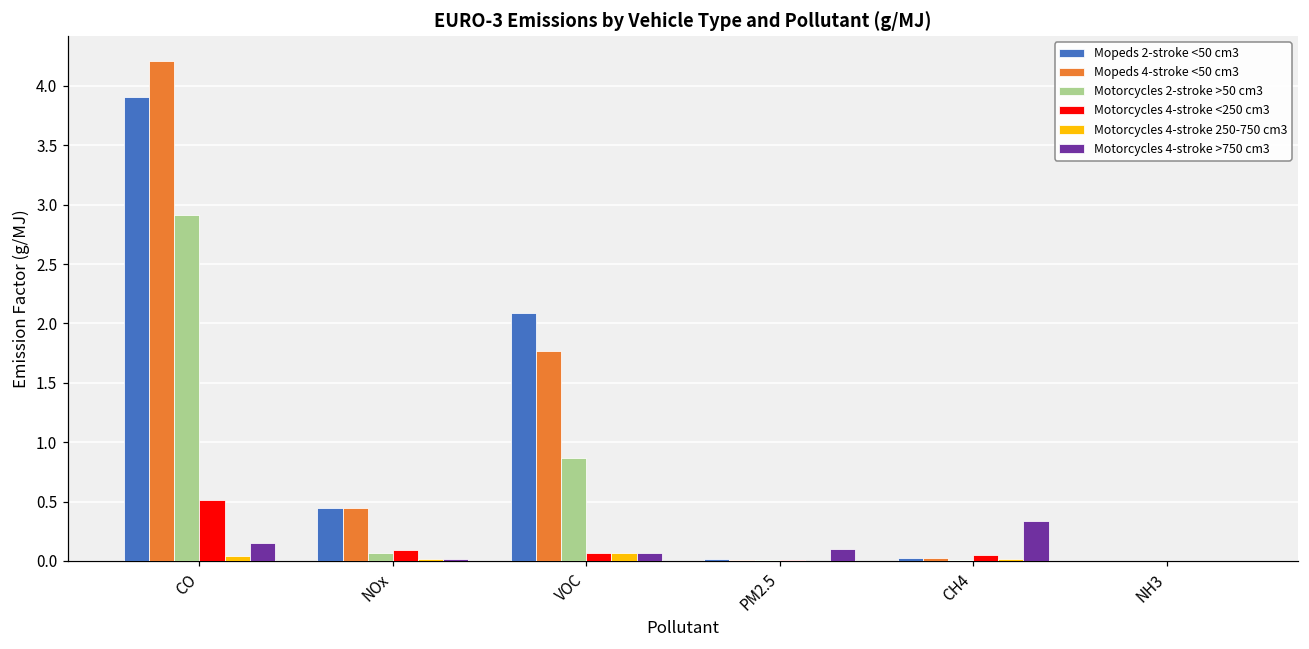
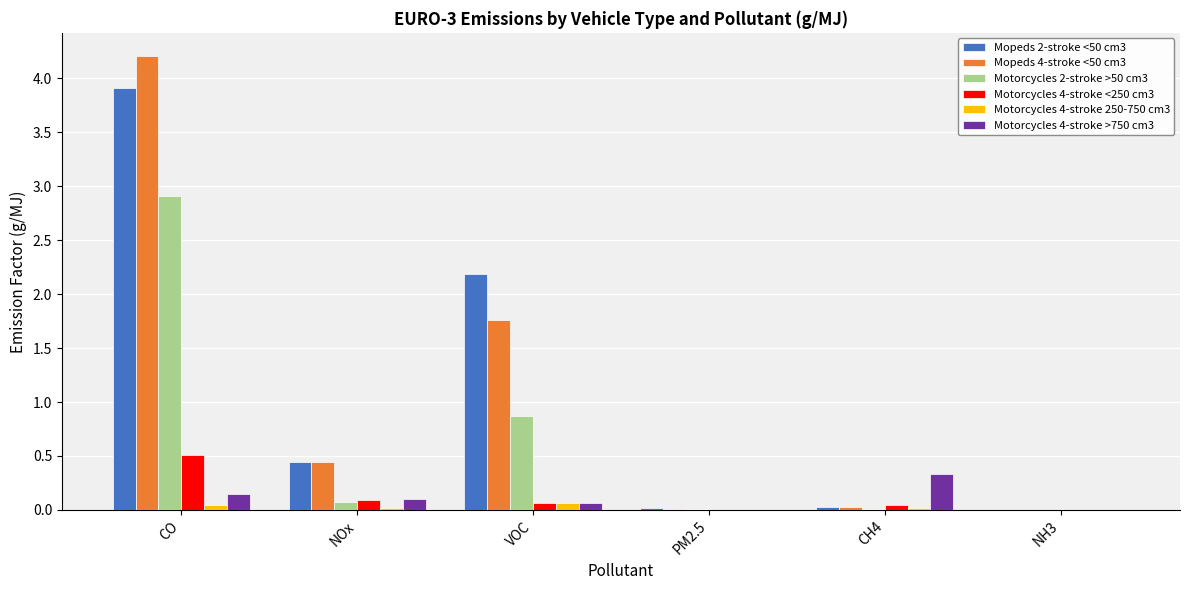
Motorcycles 4-stroke >750 cm3, NOx: 0.02 -> 0.10
Mopeds 2-stroke <50 cm3, VOC: 2.09 -> 2.19
Motorcycles 4-stroke >750 cm3, PM2.5: 0.10 -> 0.00
